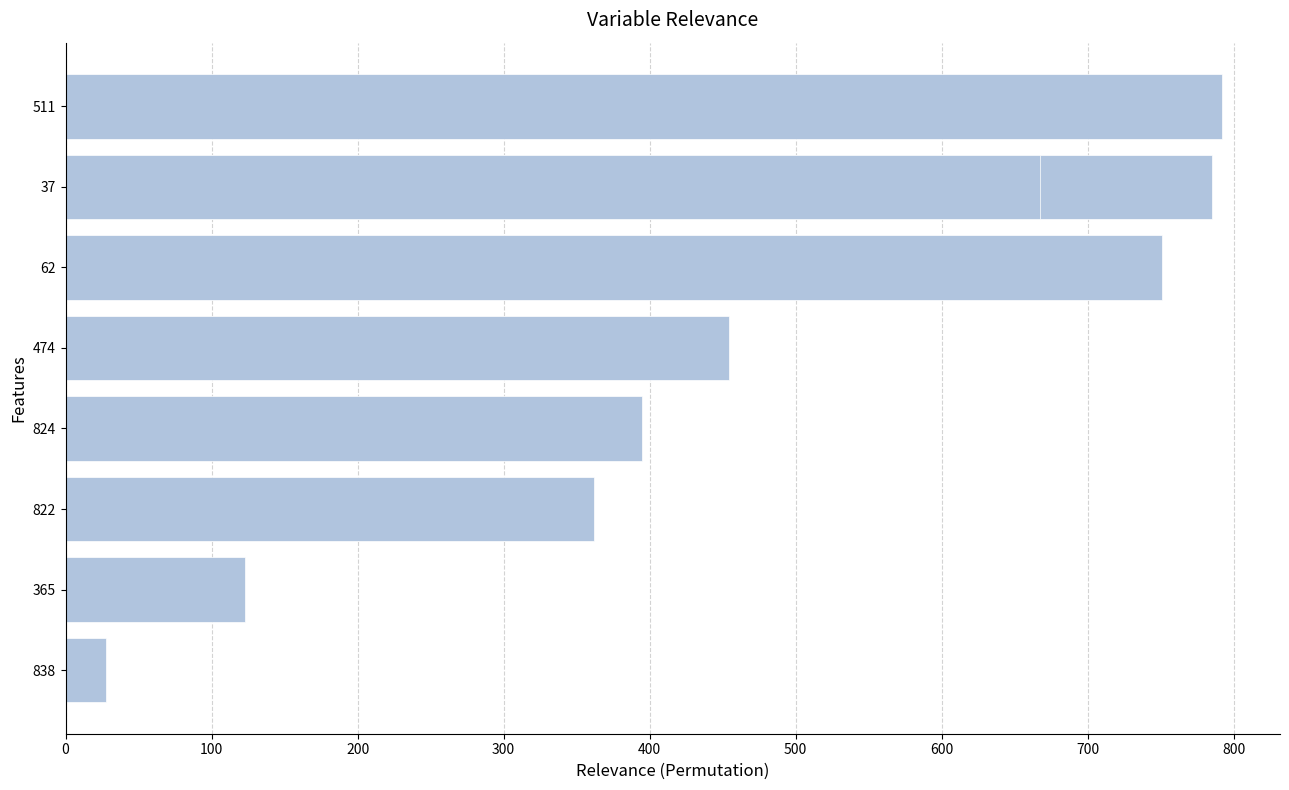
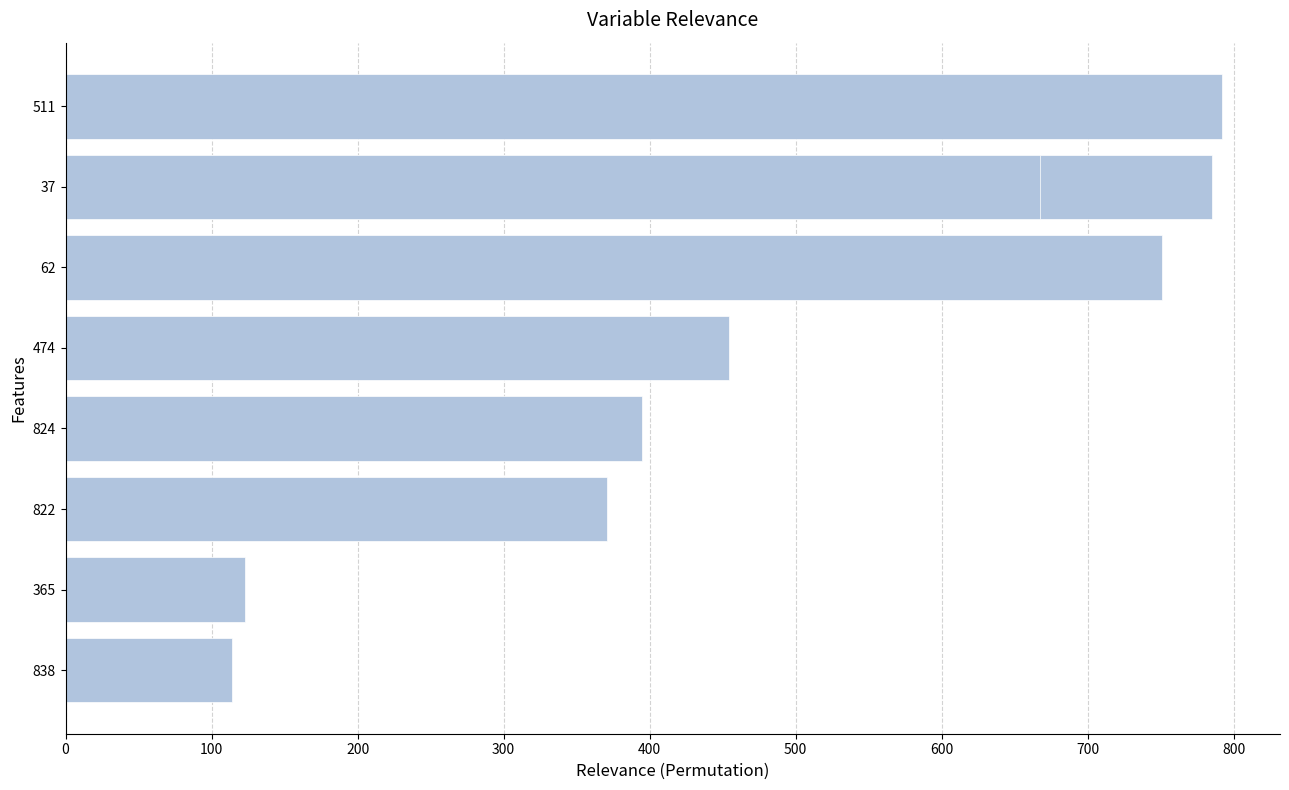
822: 362 -> 371
838: 28 -> 114
